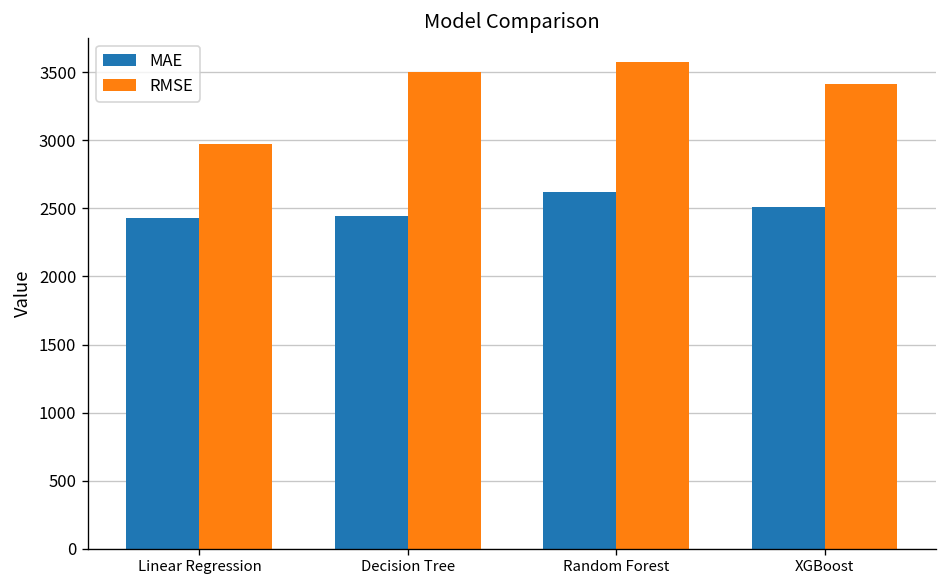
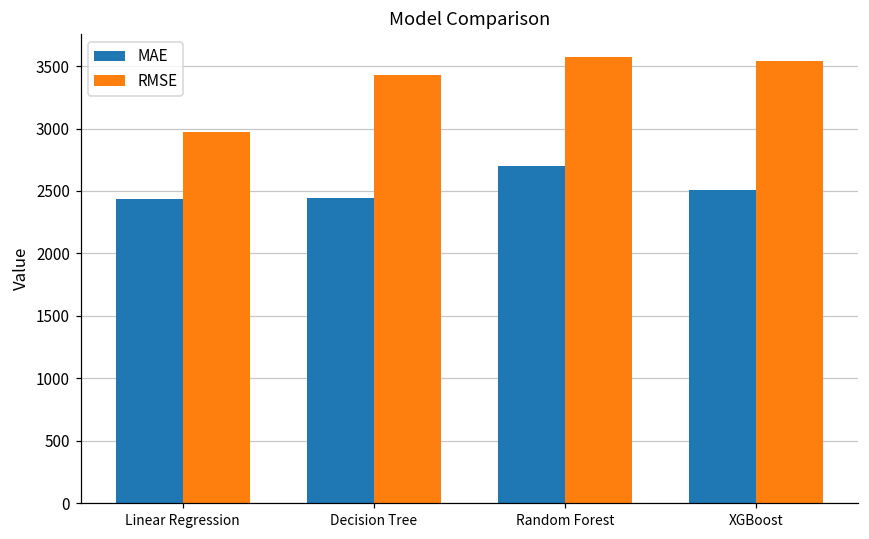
RMSE, Decision Tree: 3500 -> 3430
MAE, Random Forest: 2620 -> 2700
RMSE, XGBoost: 3410 -> 3550
